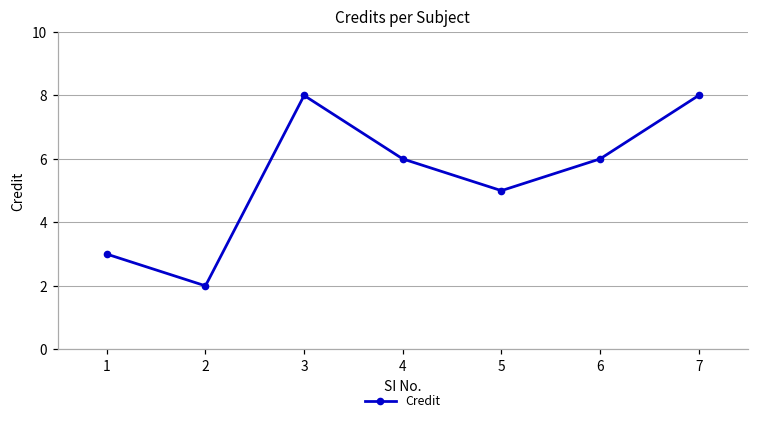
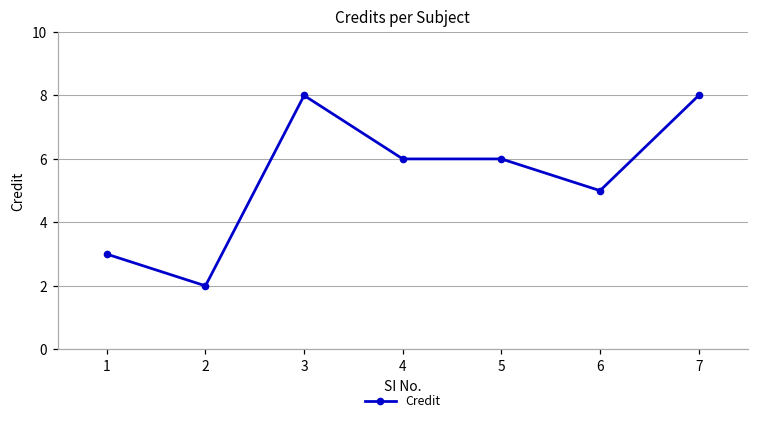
5: 5 -> 6
6: 6 -> 5
